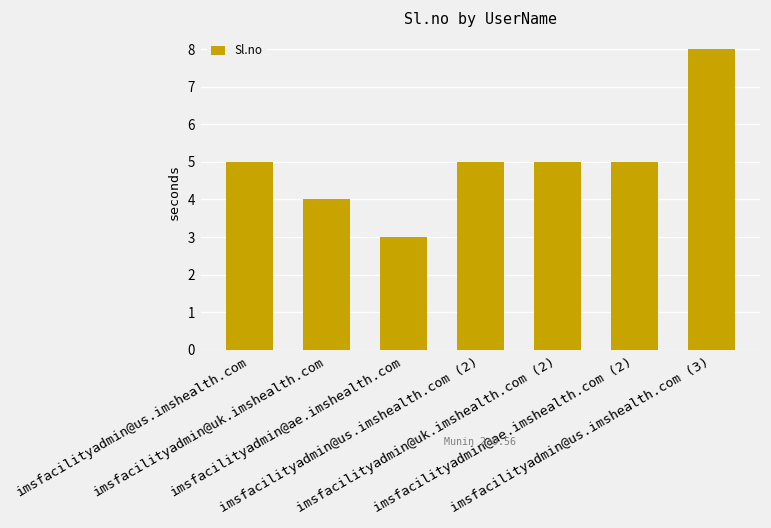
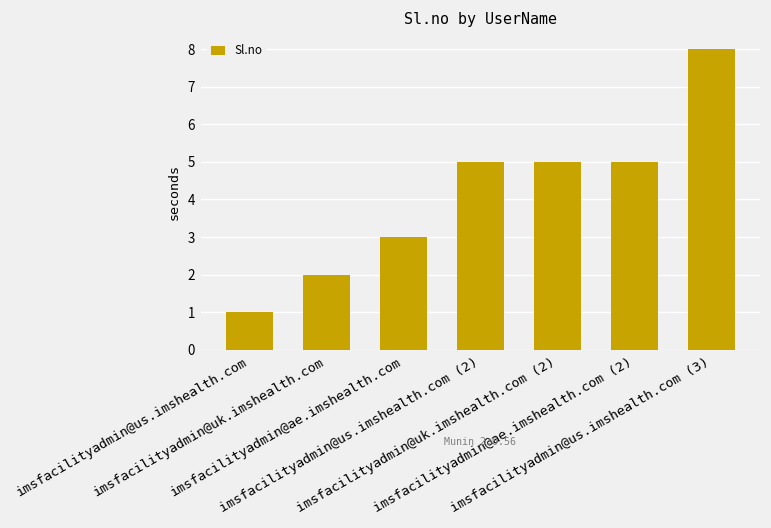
imsfacilityadmin@us.imshealth.com: 5 -> 1
imsfacilityadmin@uk.imshealth.com: 4 -> 2
